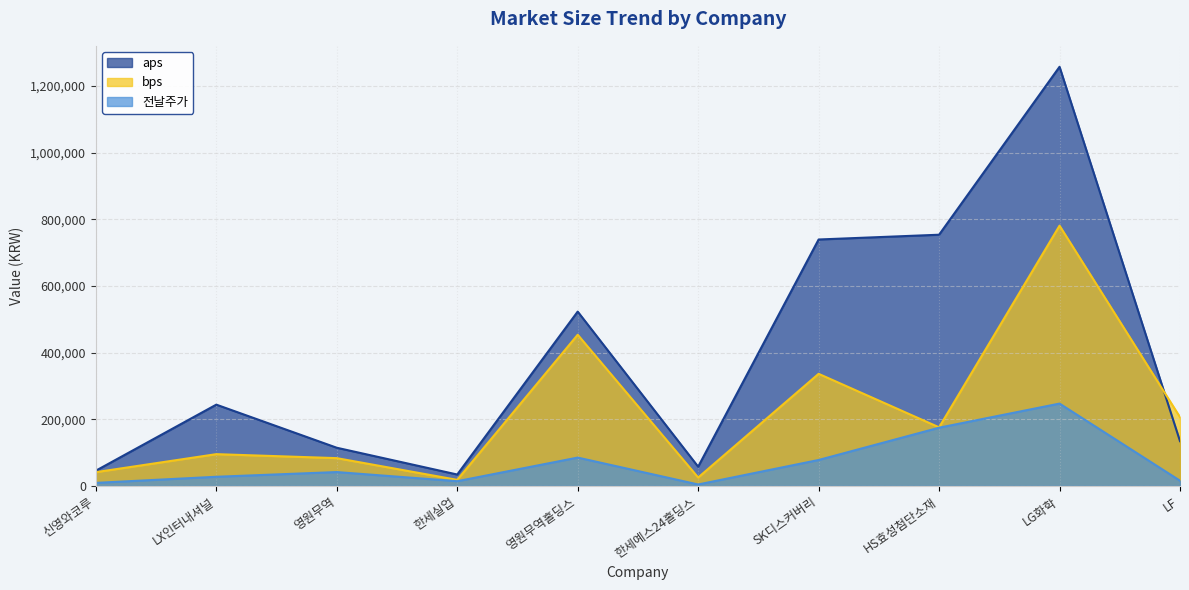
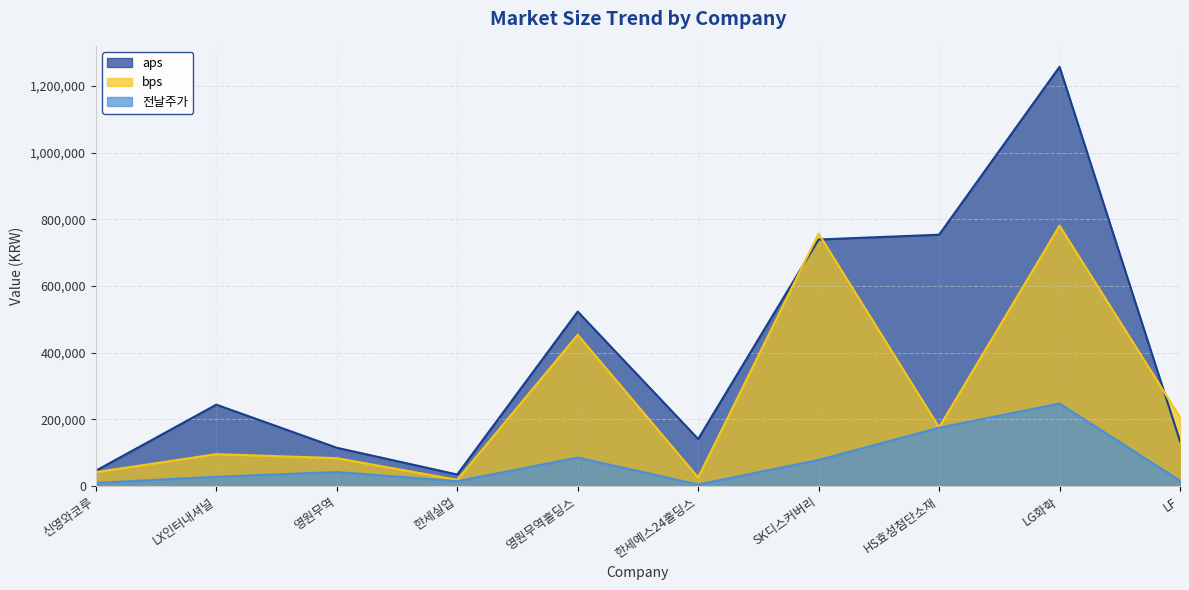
aps, 한세예스24홀딩스: 60,000 -> 140,000
bps, SK디스커버리: 340,000 -> 760,000
